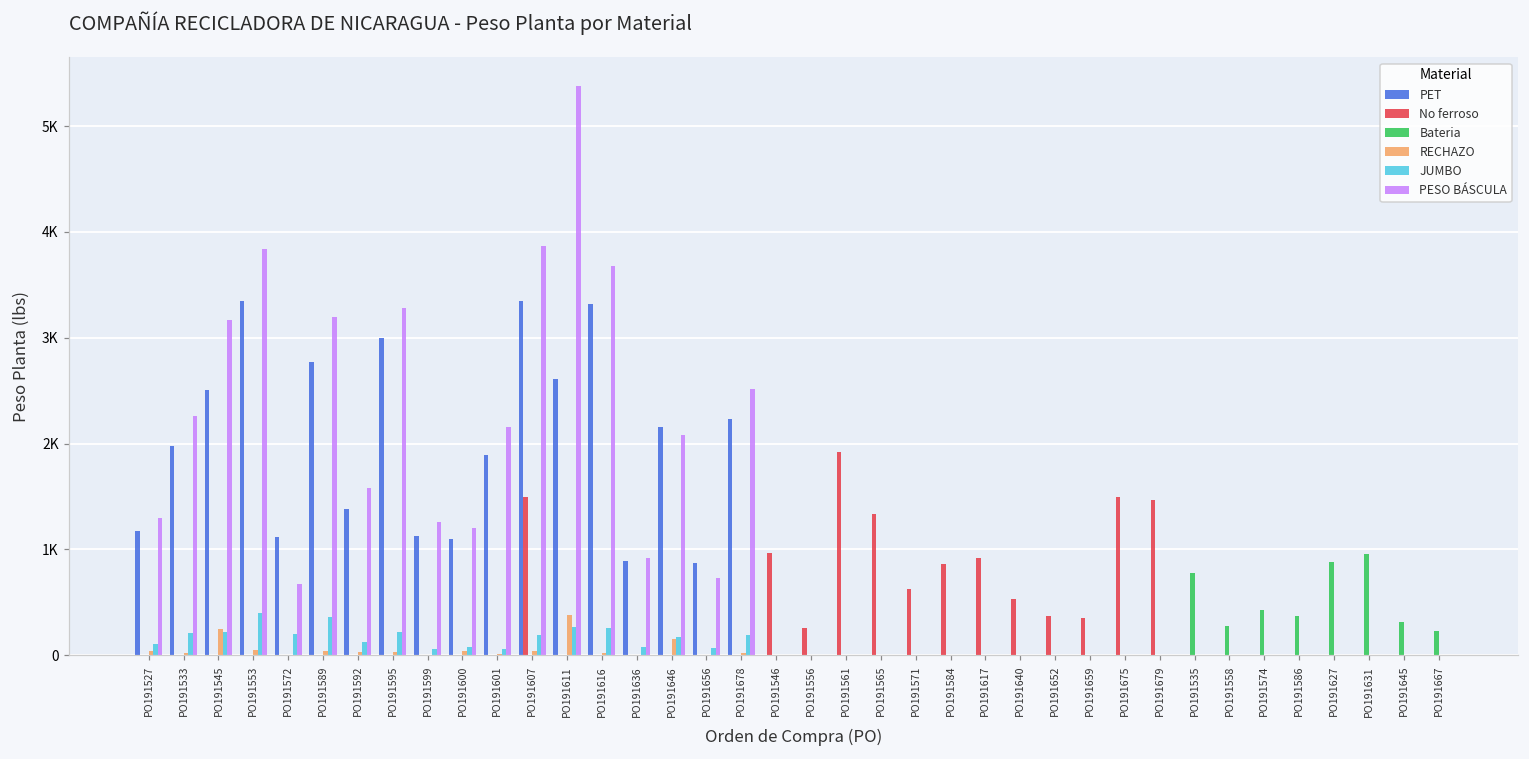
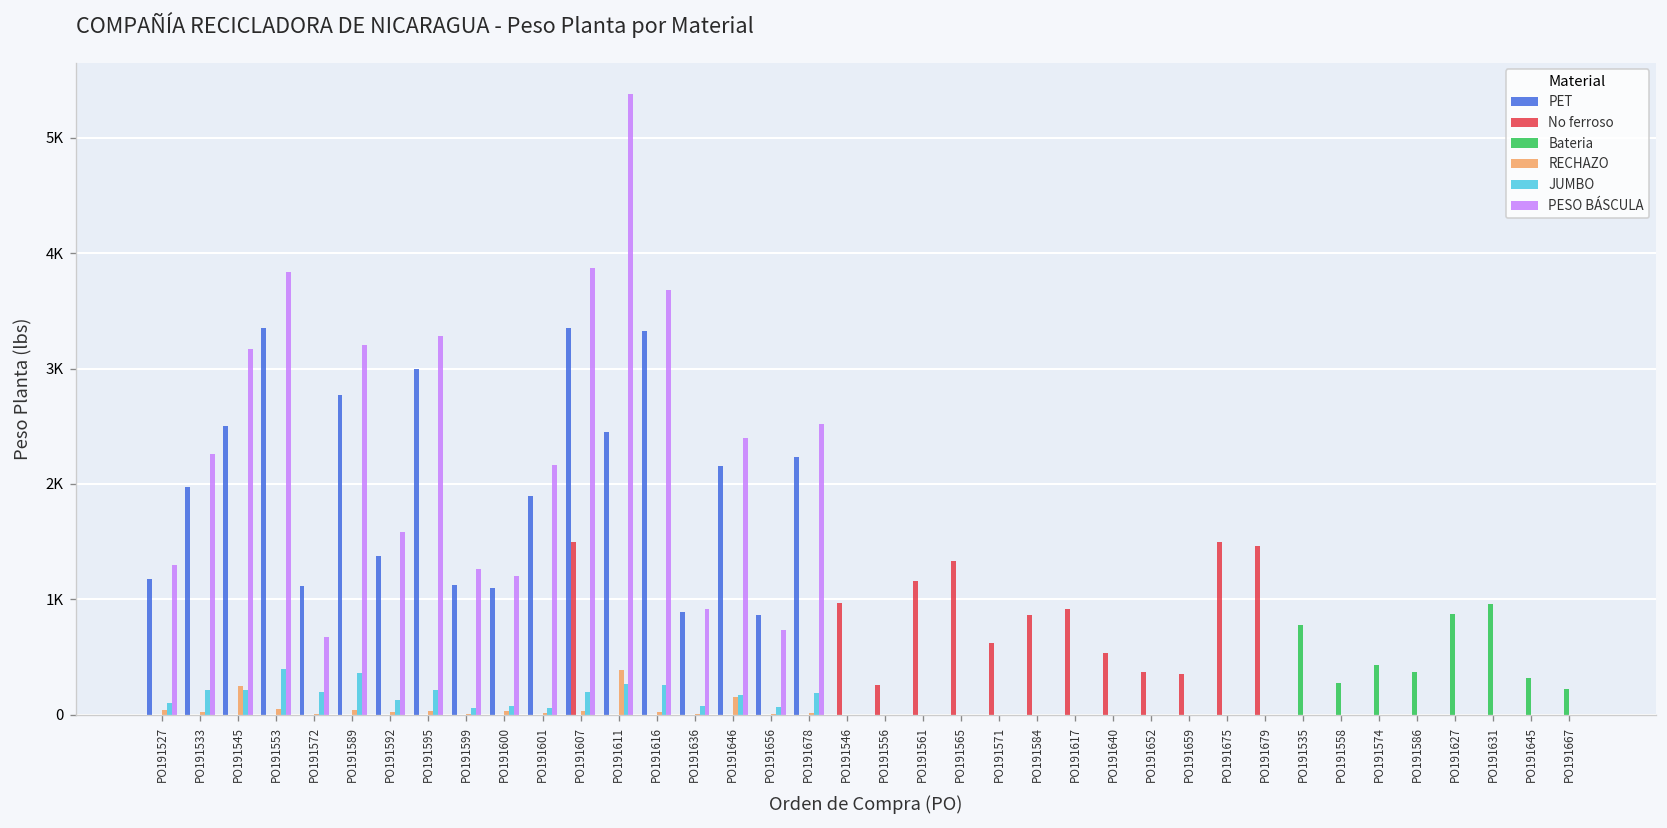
PET, PO191611: 2600 -> 2500
PESO BÁSCULA, PO191646: 2100 -> 2400
No ferroso, PO191561: 1900 -> 1200
